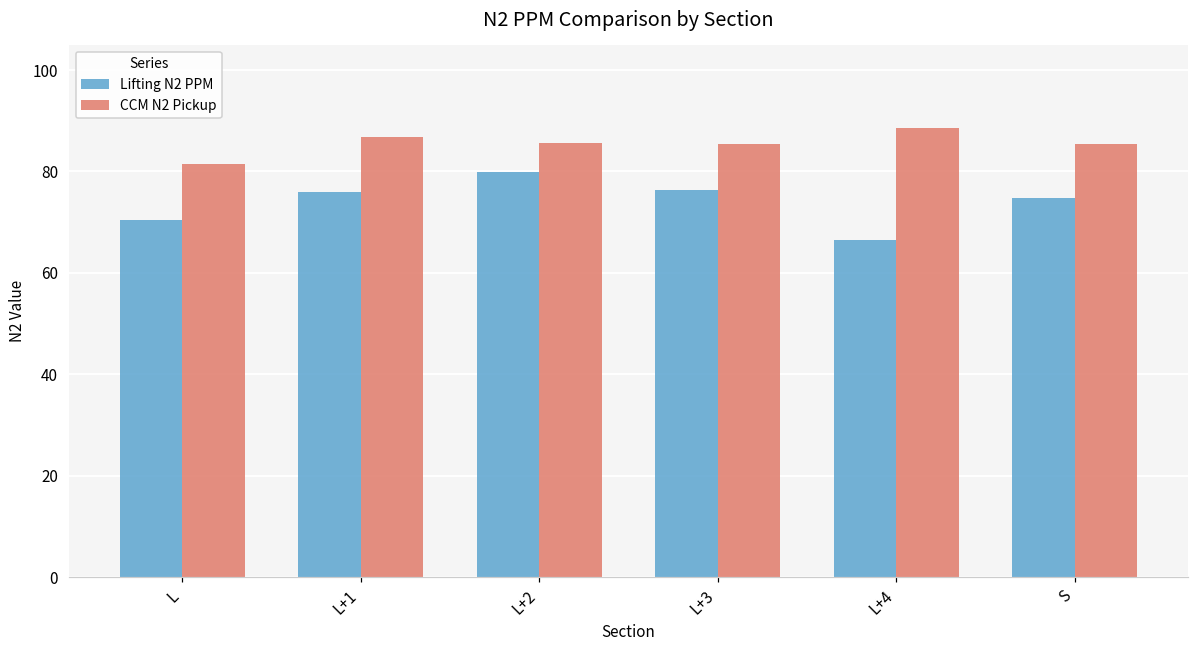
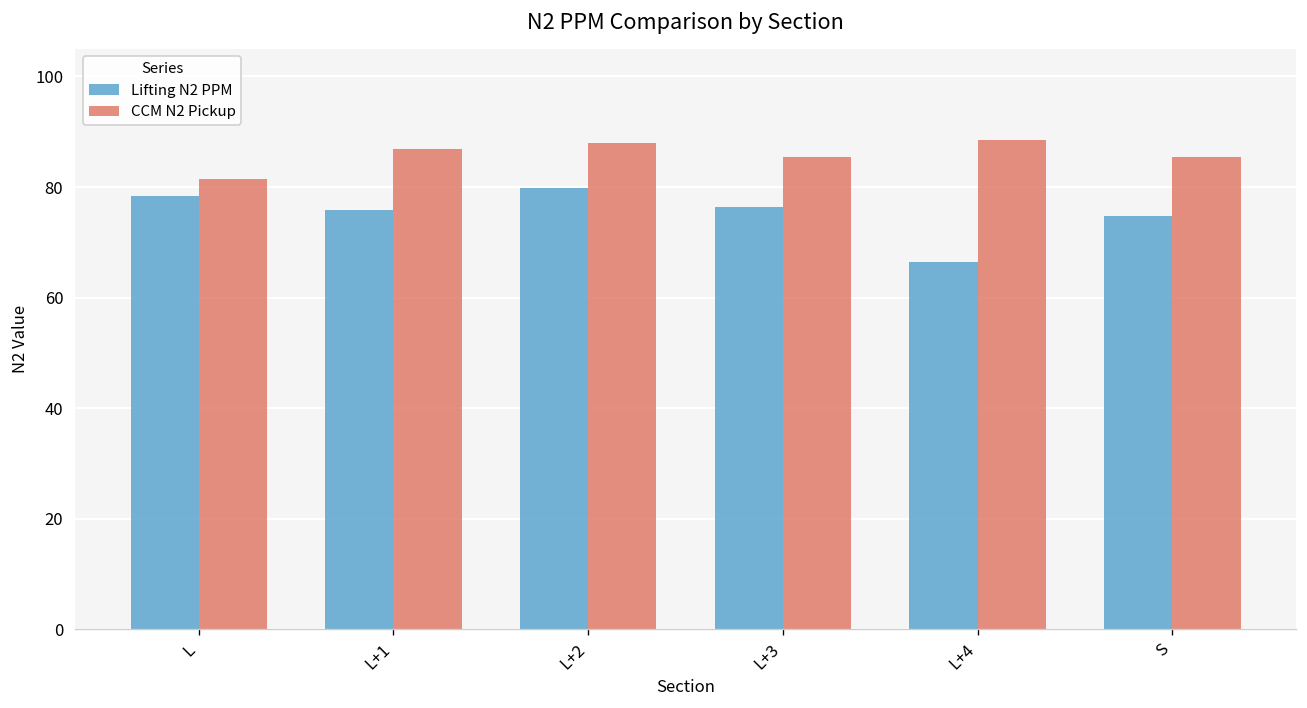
Lifting N2 PPM, L: 70 -> 78
CCM N2 Pickup, L+2: 86 -> 88
